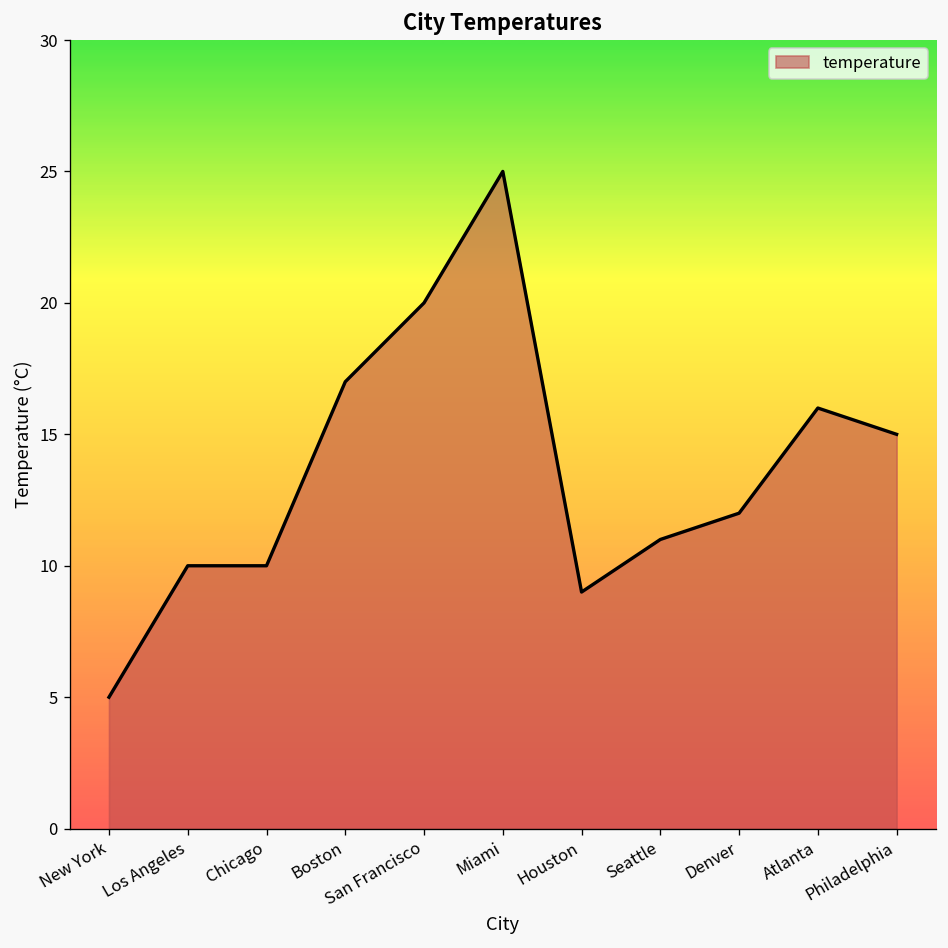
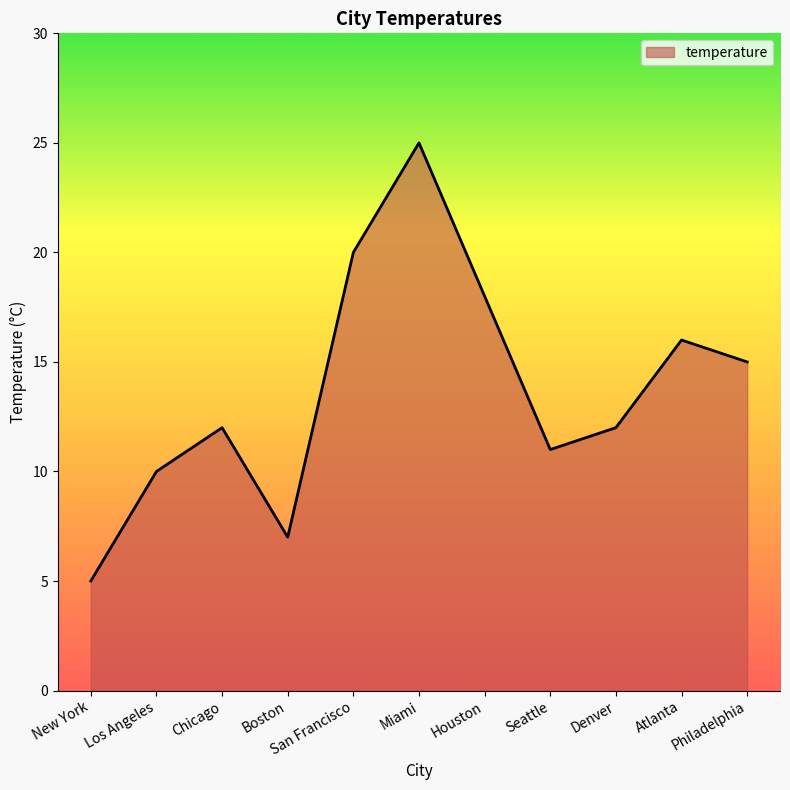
Chicago: 10 -> 12
Boston: 17 -> 7
Houston: 9 -> 18
